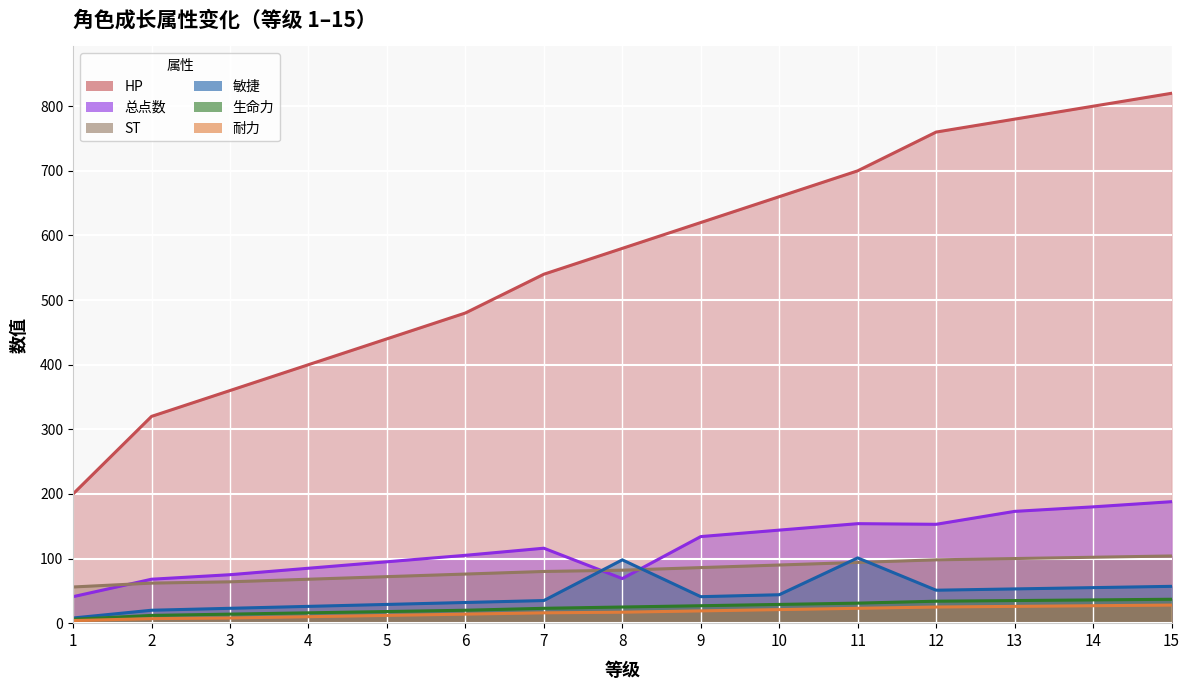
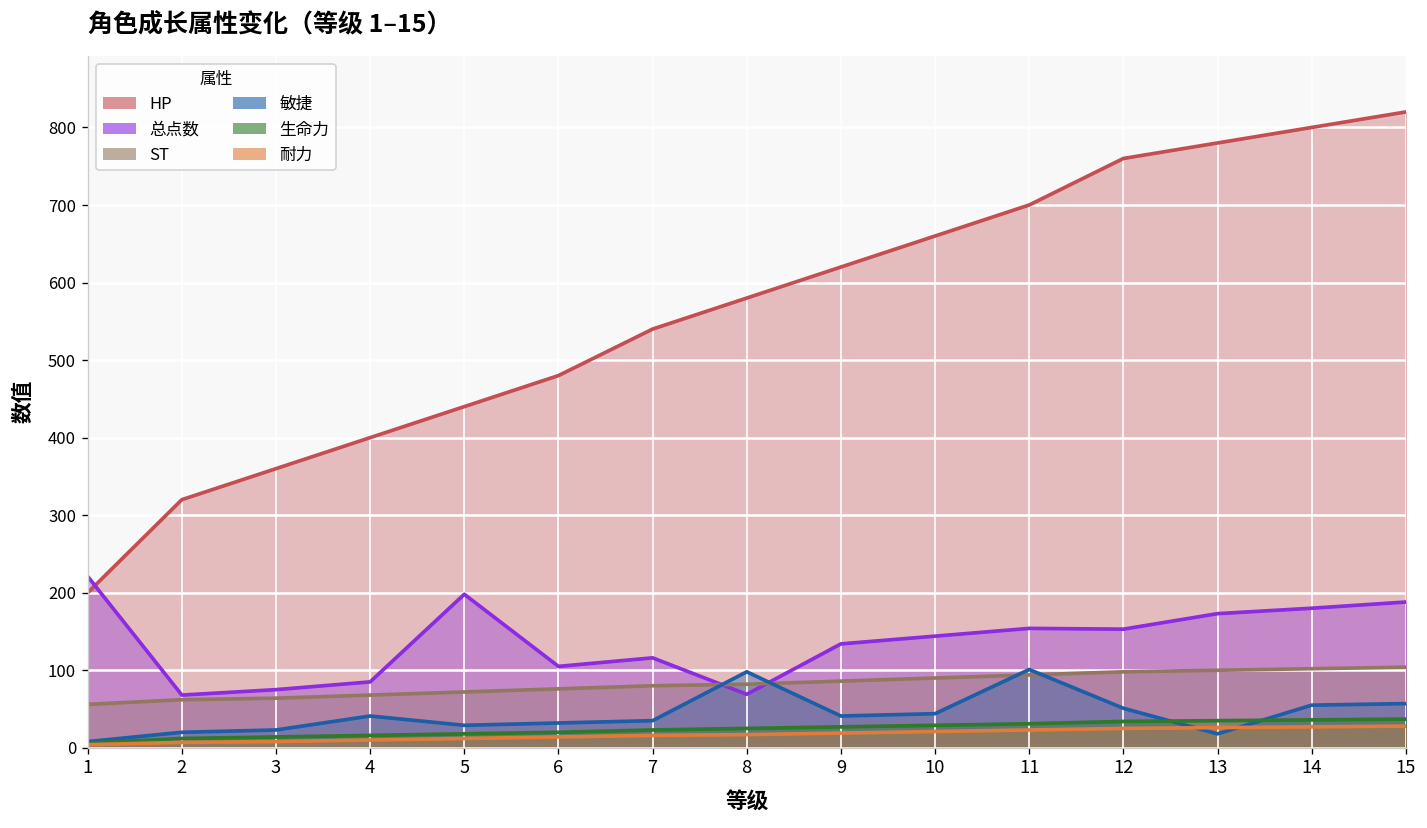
总点数, 1: 40 -> 220
敏捷, 4: 30 -> 40
总点数, 5: 100 -> 200
敏捷, 13: 50 -> 20
